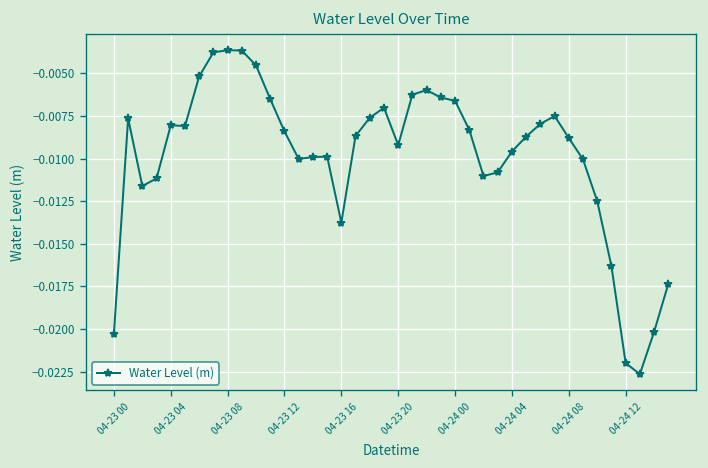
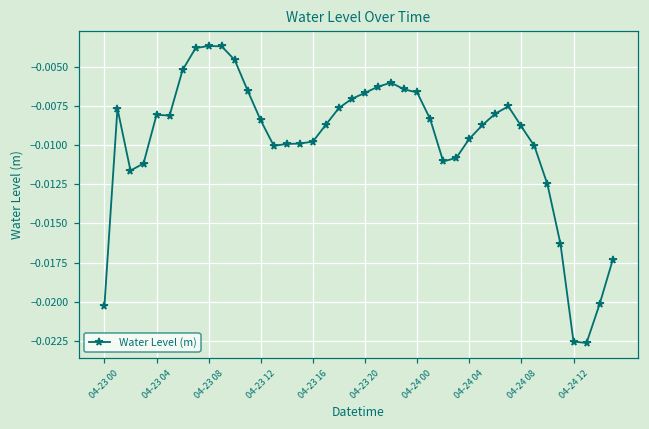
04-23 16: -0.0138 -> -0.0098
04-23 20: -0.0092 -> -0.0066
04-24 12: -0.0220 -> -0.0226
